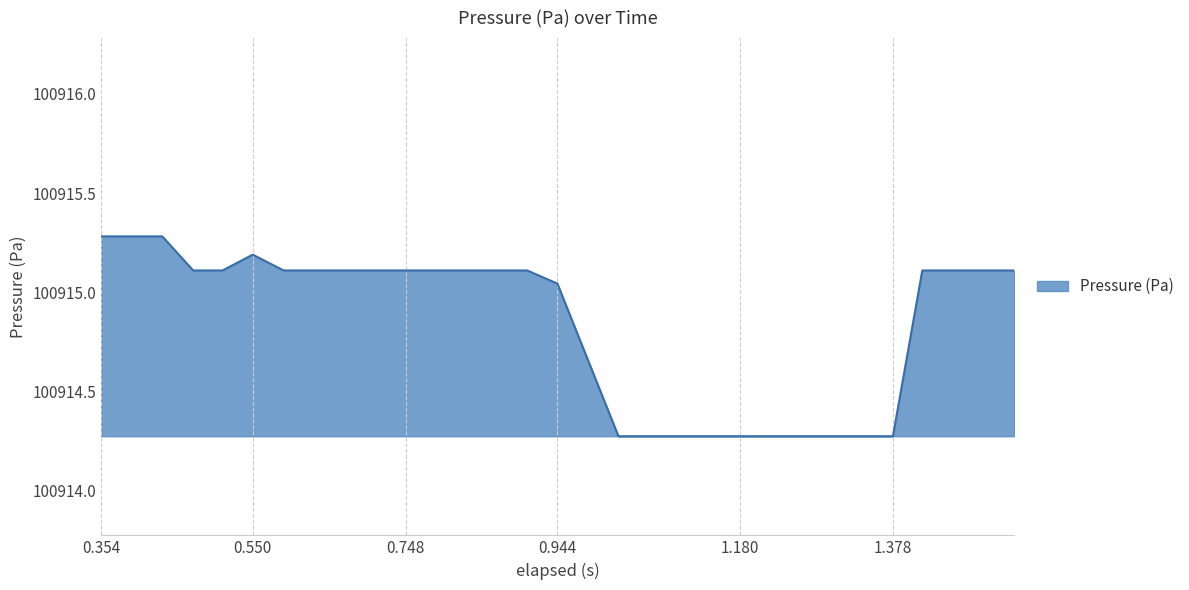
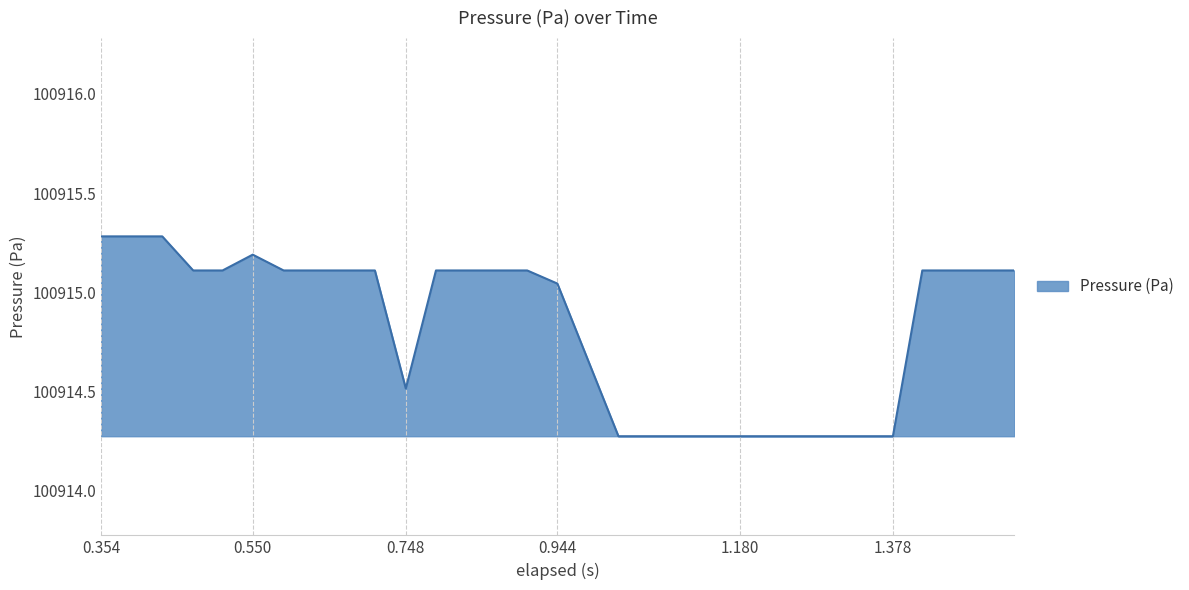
0.748: 100915.11 -> 100914.51
